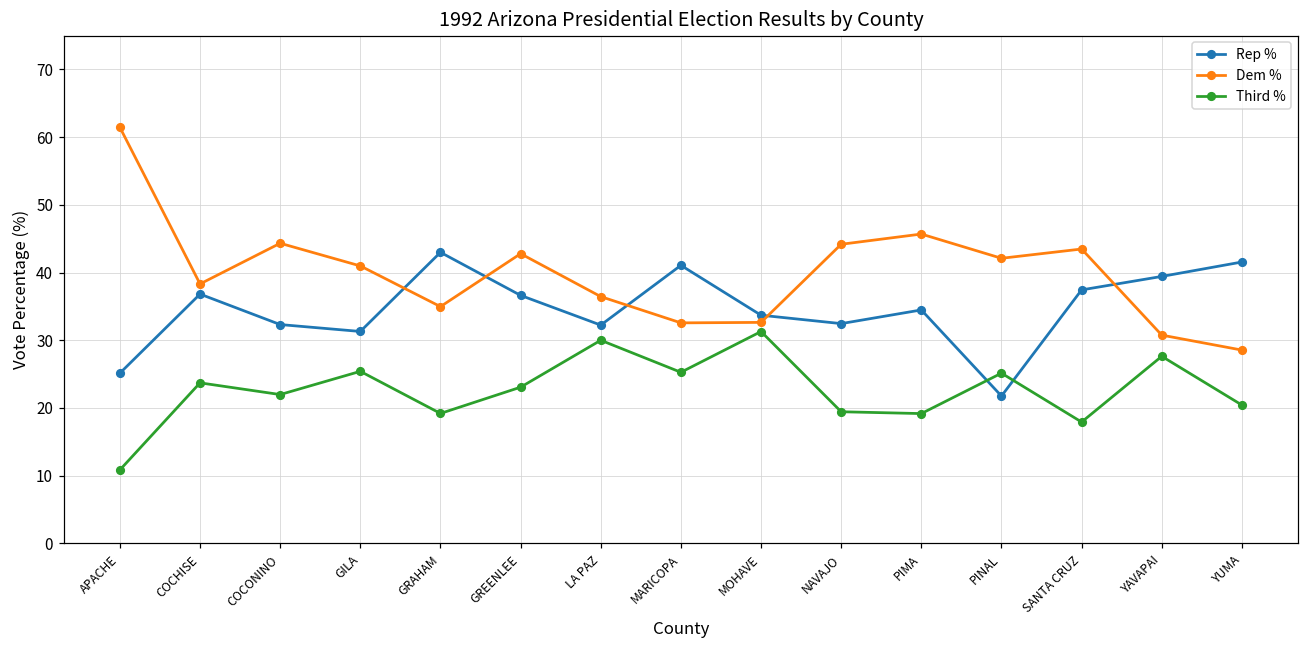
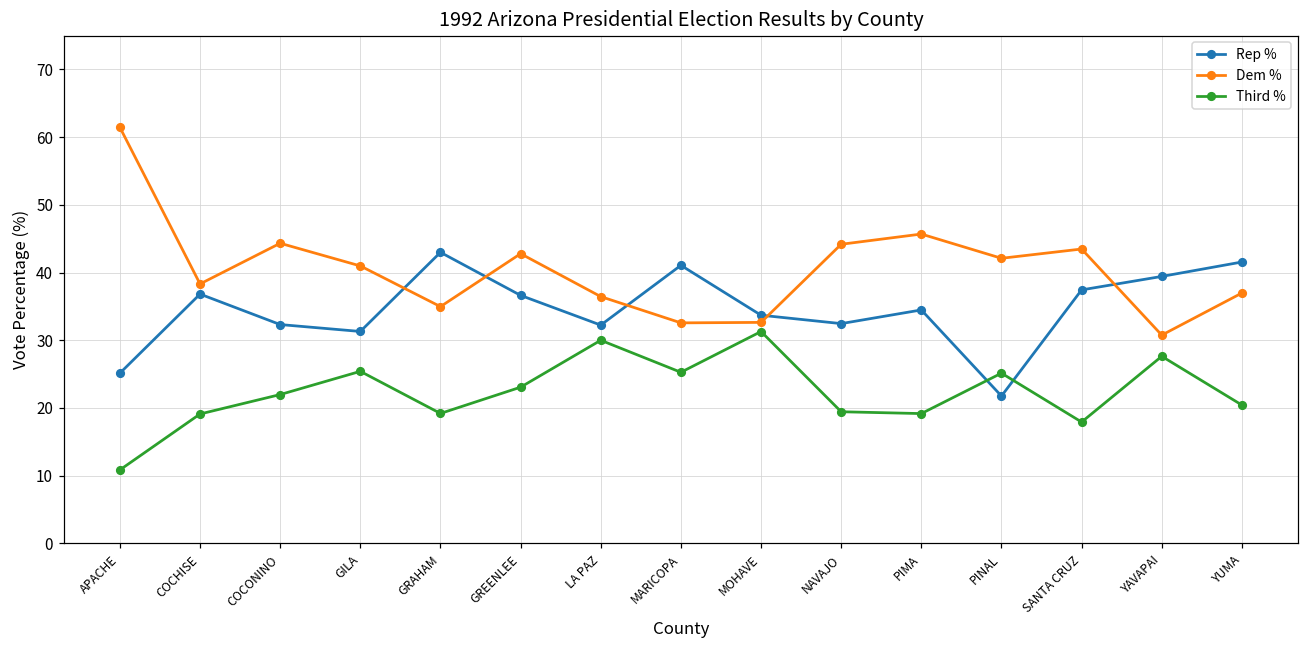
Third %, COCHISE: 24 -> 19
Dem %, YUMA: 29 -> 37
